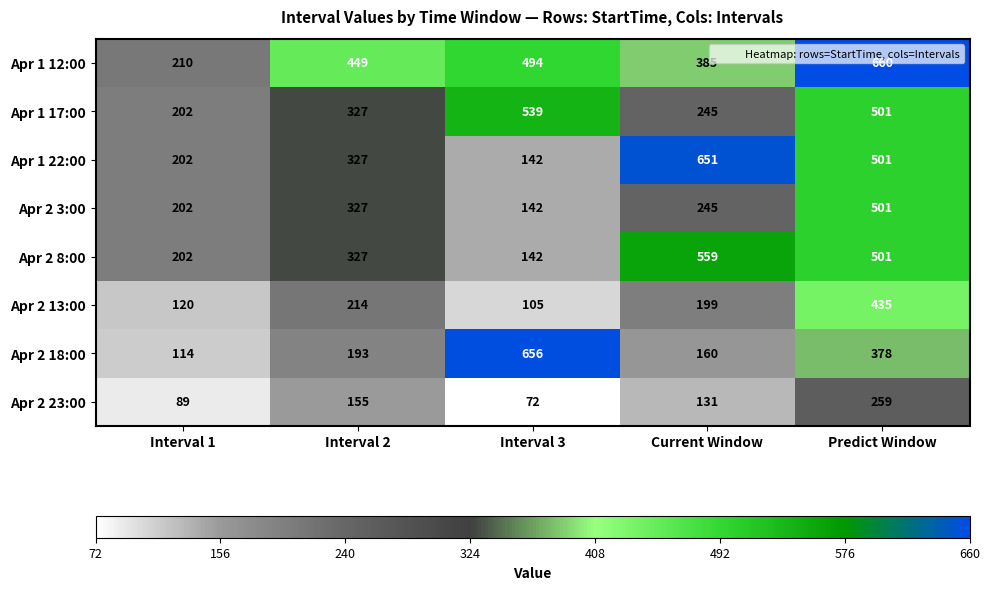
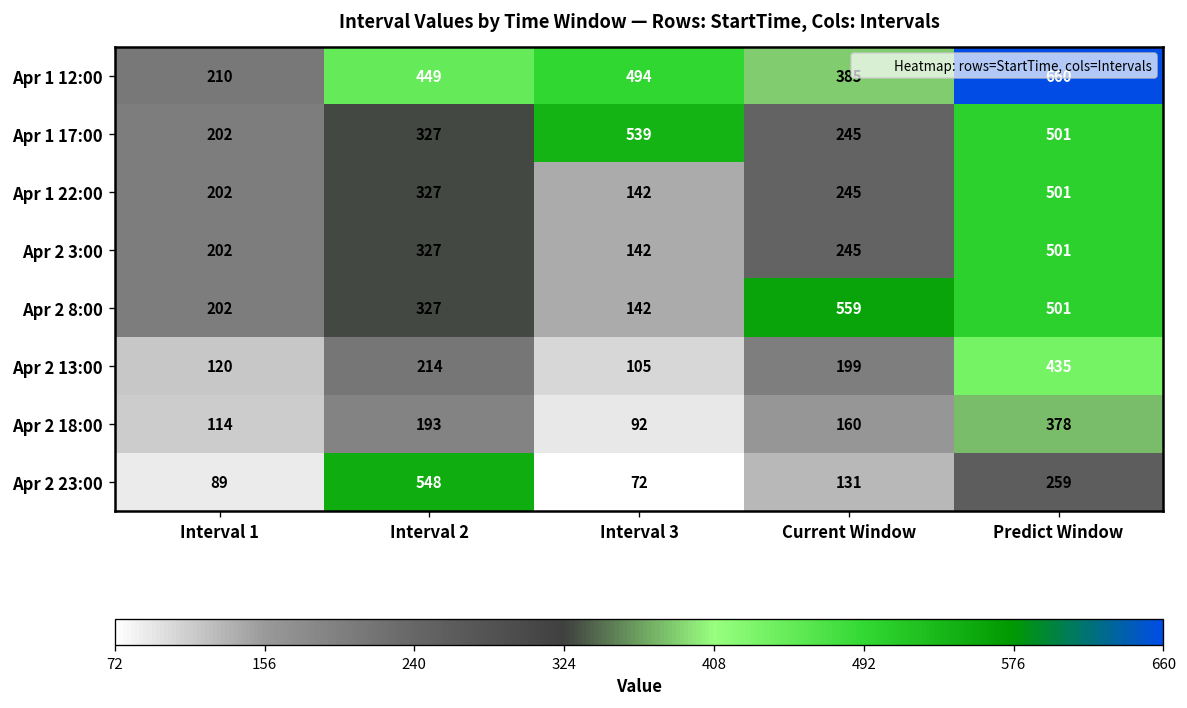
Apr 1 22:00, Current Window: 651 -> 245
Apr 2 18:00, Interval 3: 656 -> 92
Apr 2 23:00, Interval 2: 155 -> 548
